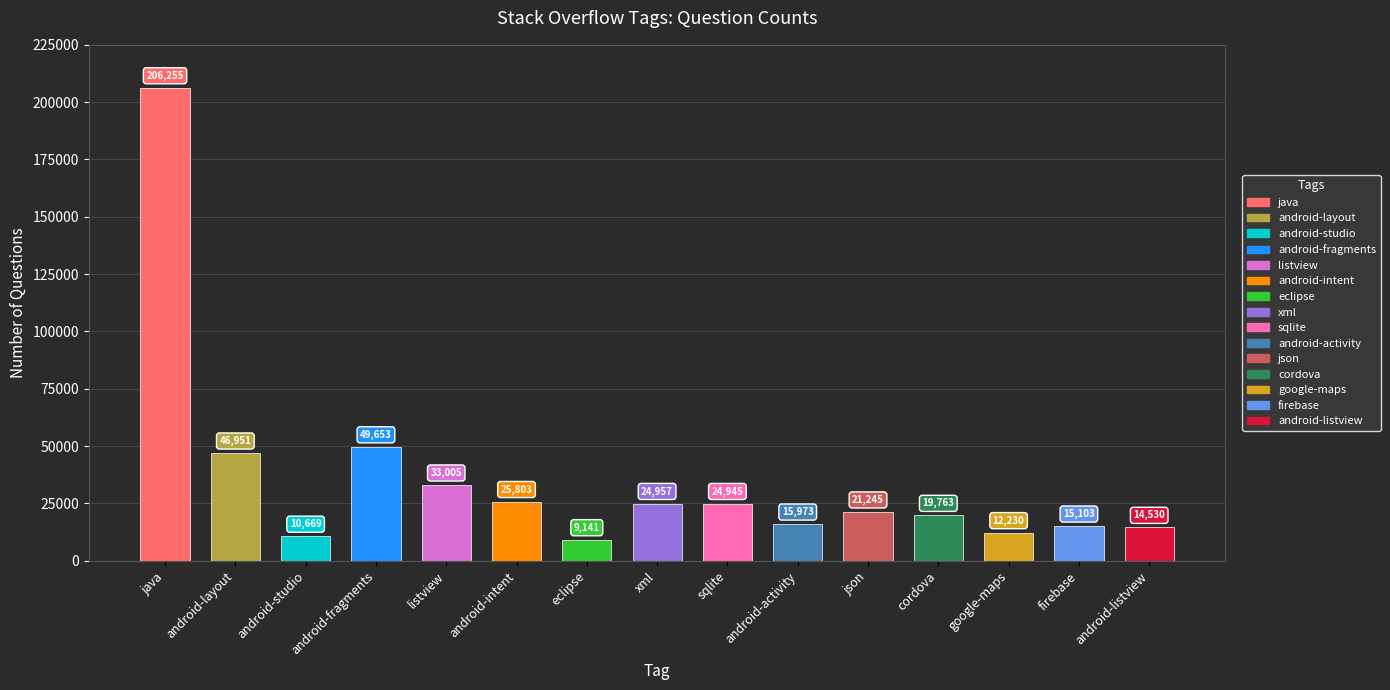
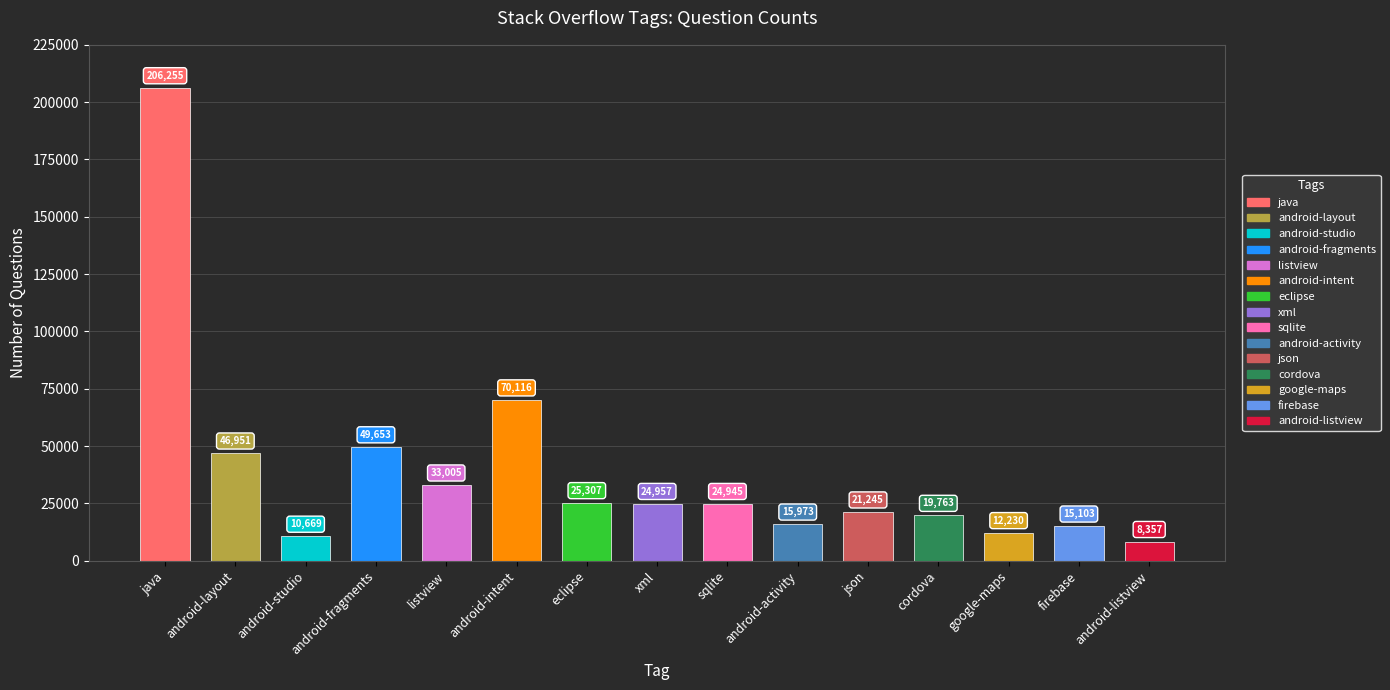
android-intent: 25,803 -> 70,116
eclipse: 9,141 -> 25,307
android-listview: 14,530 -> 8,357
